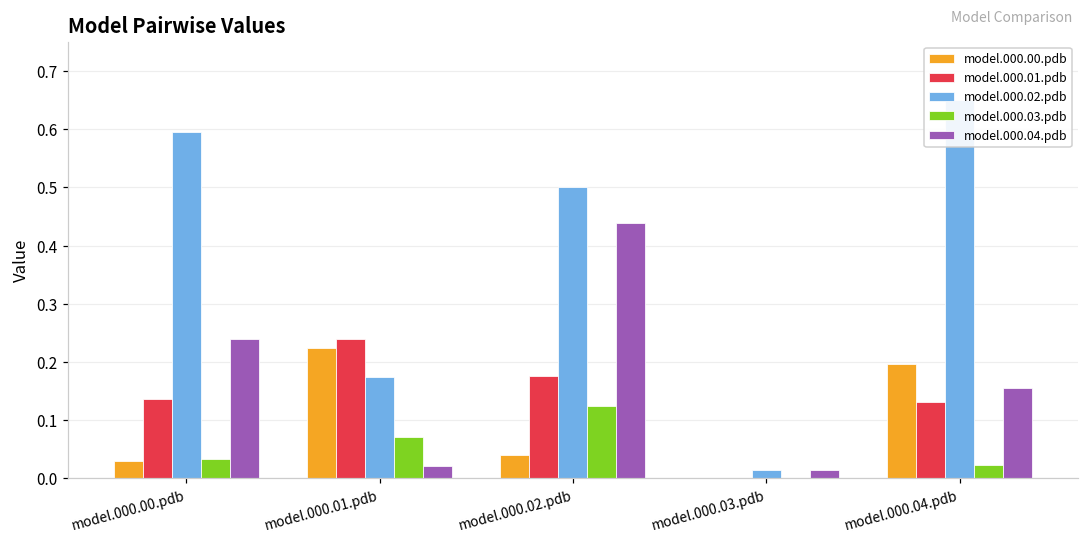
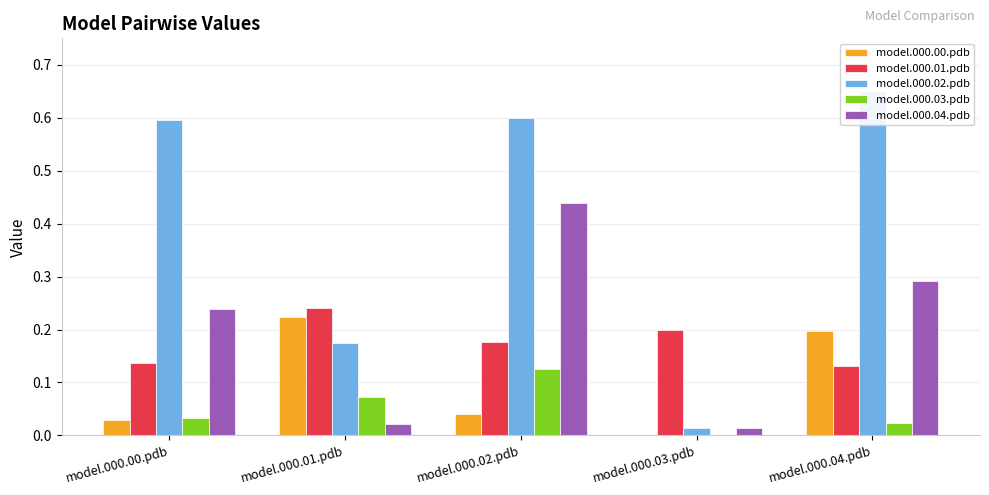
model.000.02.pdb, model.000.02.pdb: 0.5 -> 0.6
model.000.01.pdb, model.000.03.pdb: 0.0 -> 0.2
model.000.04.pdb, model.000.04.pdb: 0.16 -> 0.29
